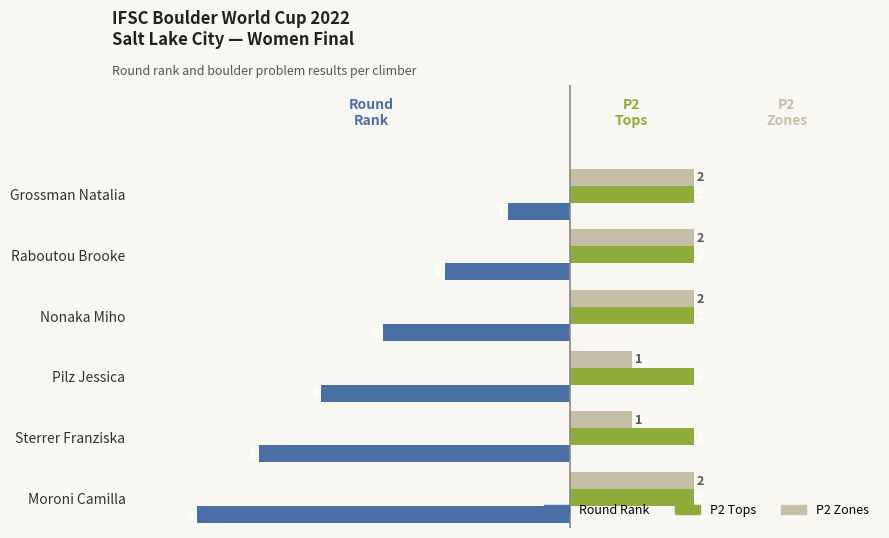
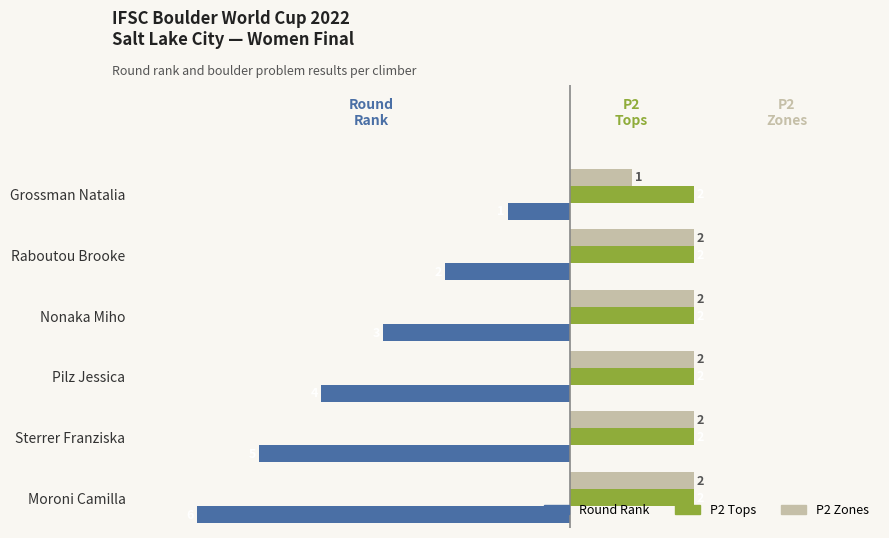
P2 Zones, Grossman Natalia: 2 -> 1
P2 Zones, Pilz Jessica: 1 -> 2
P2 Zones, Sterrer Franziska: 1 -> 2
